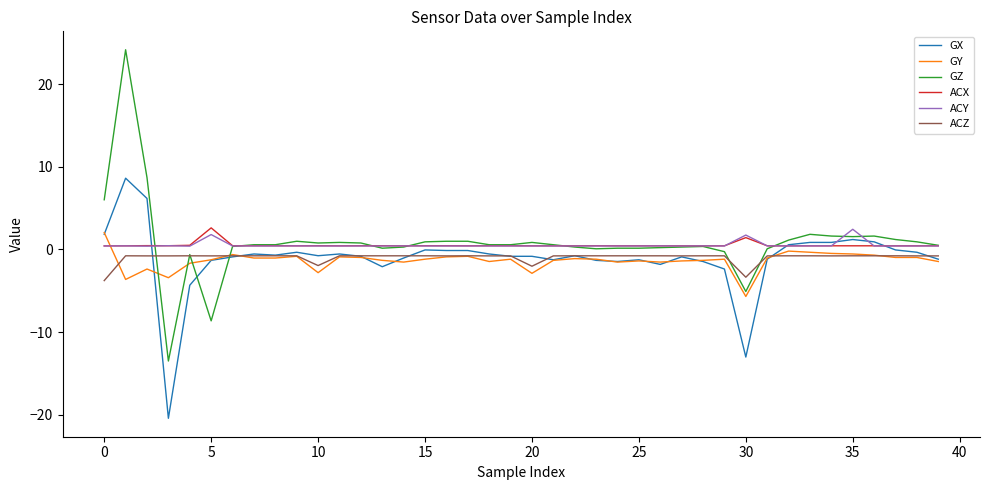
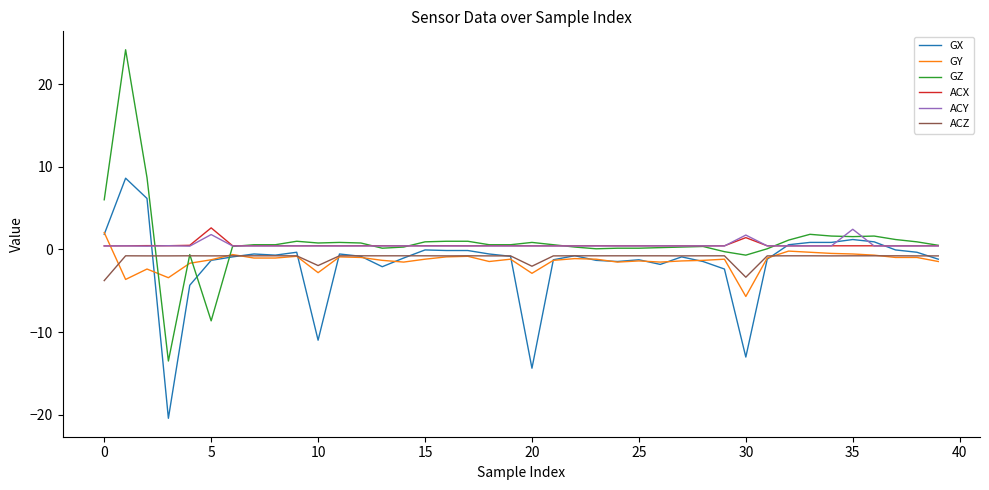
GX, 10: -1 -> -11
GX, 20: -1 -> -14
GZ, 30: -5 -> -1
